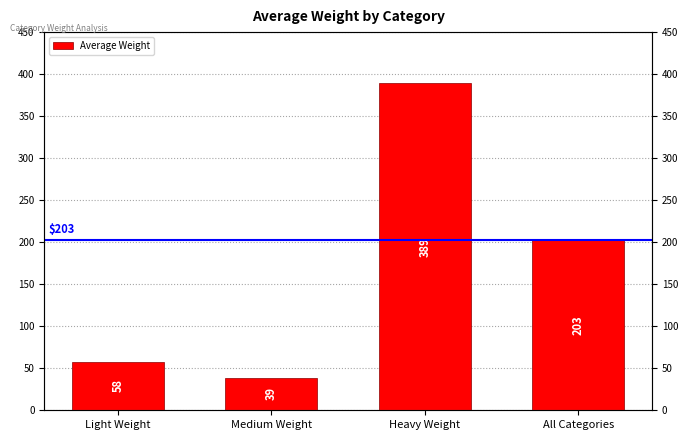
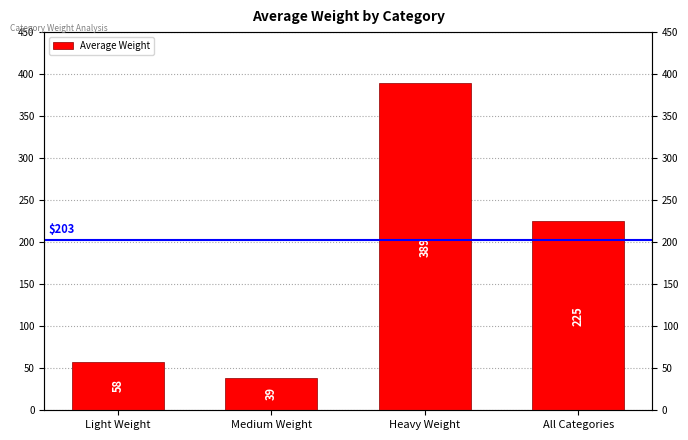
All Categories: 203 -> 225
